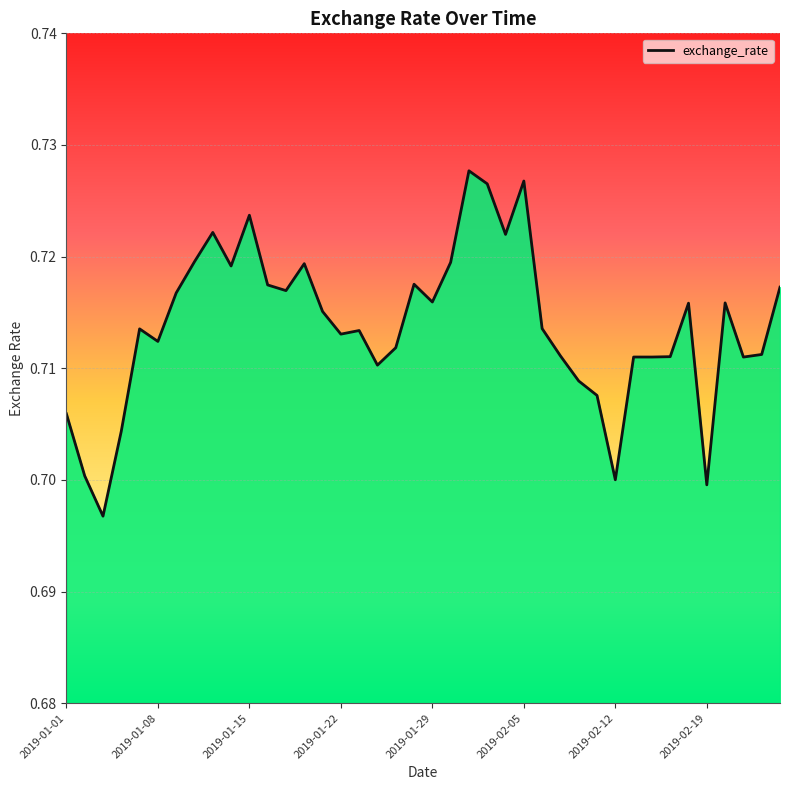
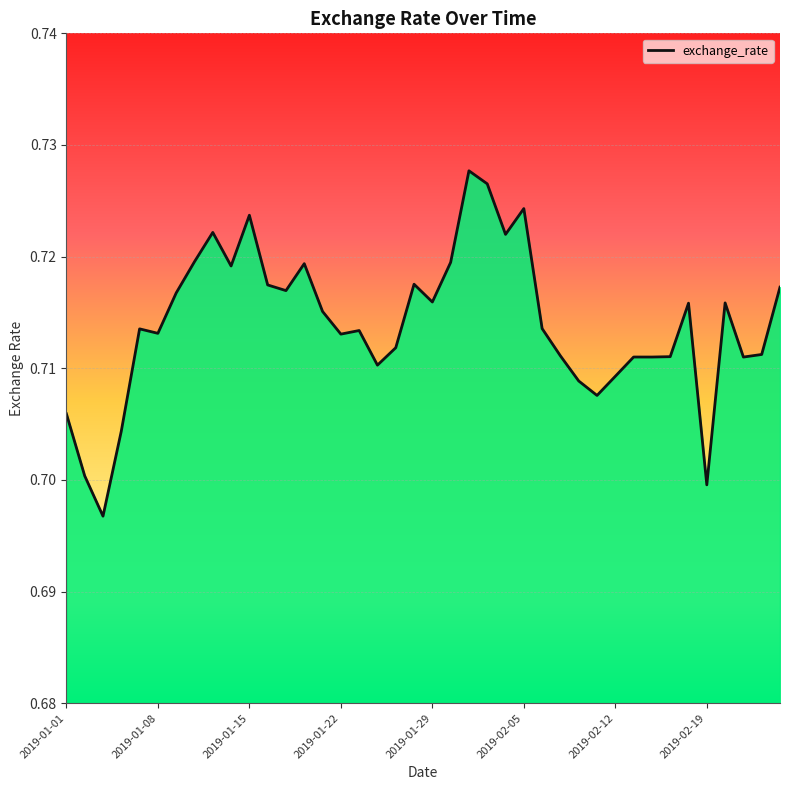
2019-01-08: 0.7124 -> 0.7131
2019-02-05: 0.7268 -> 0.7243
2019-02-12: 0.7000 -> 0.7093
